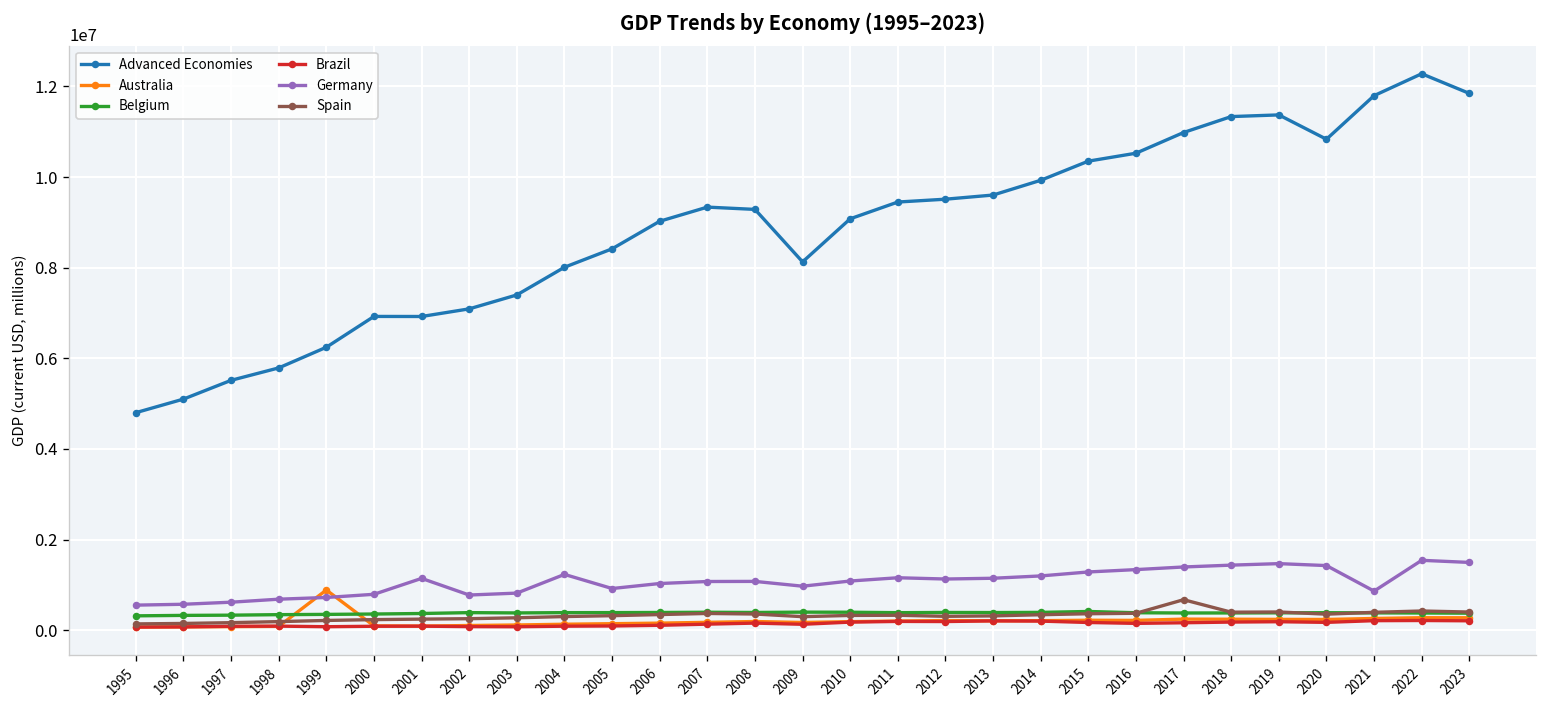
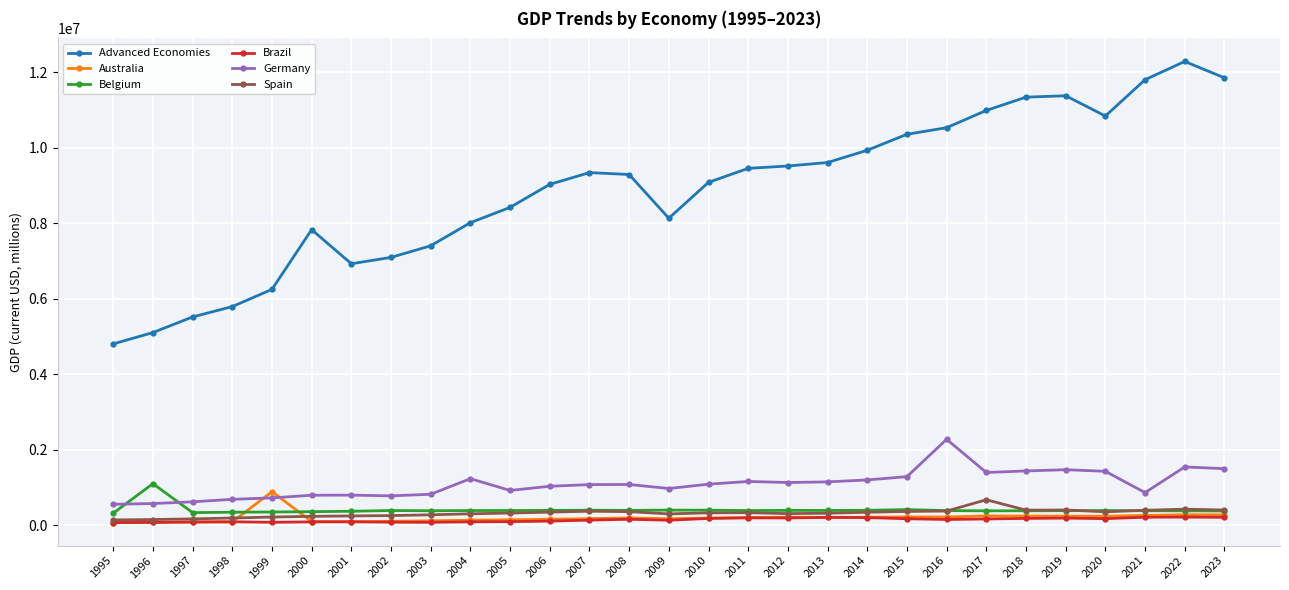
Belgium, 1996: 300000 -> 1100000
Advanced Economies, 2000: 6900000 -> 7800000
Germany, 2001: 1100000 -> 800000
Germany, 2016: 1300000 -> 2300000
